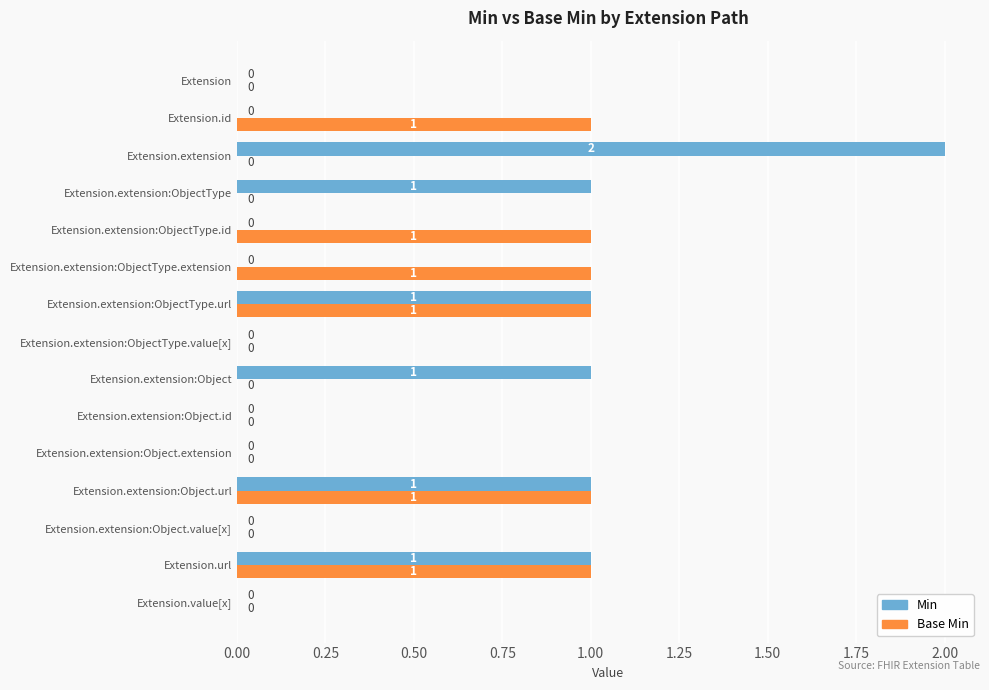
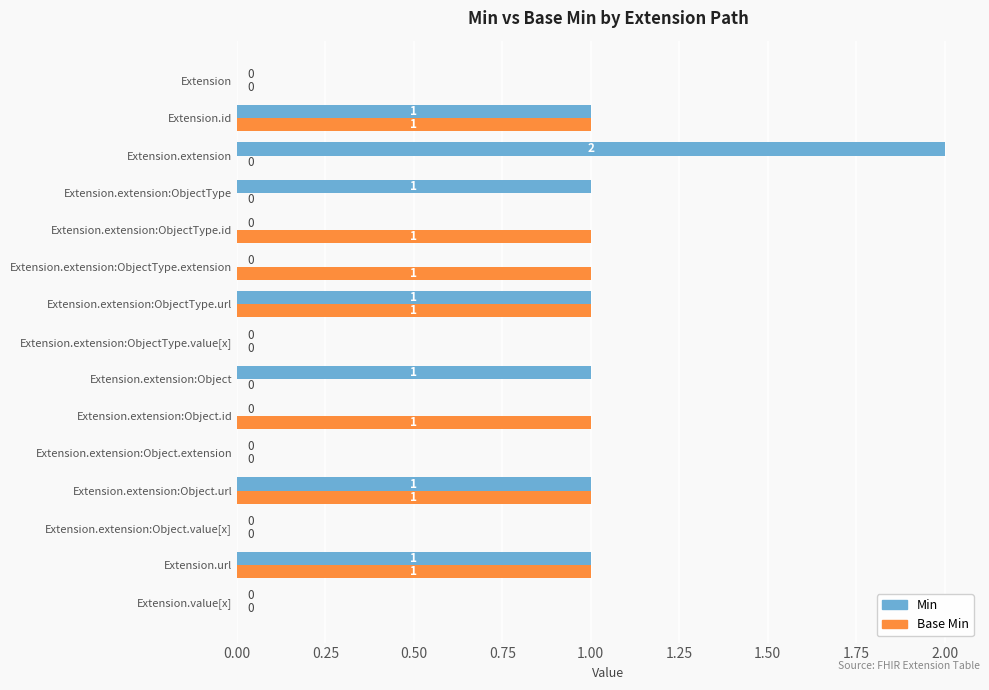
Min, Extension.id: 0 -> 1
Base Min, Extension.extension:Object.id: 0 -> 1
